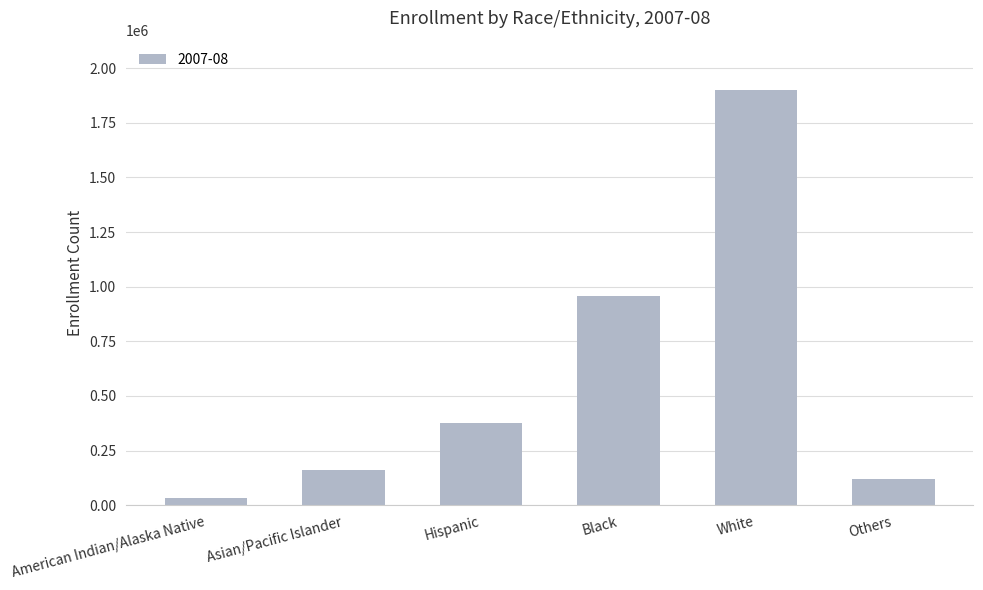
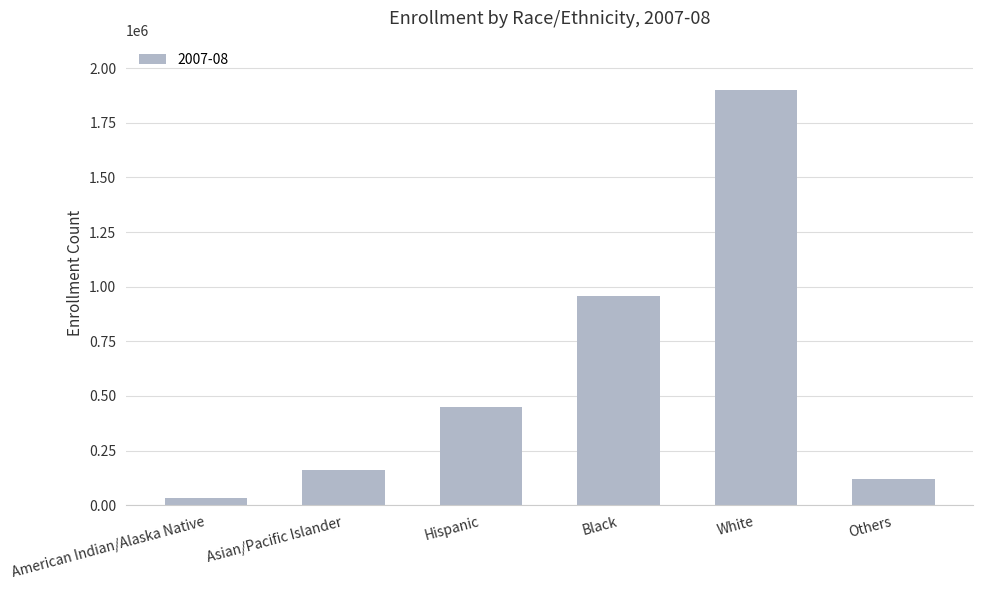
Hispanic: 370000 -> 450000
